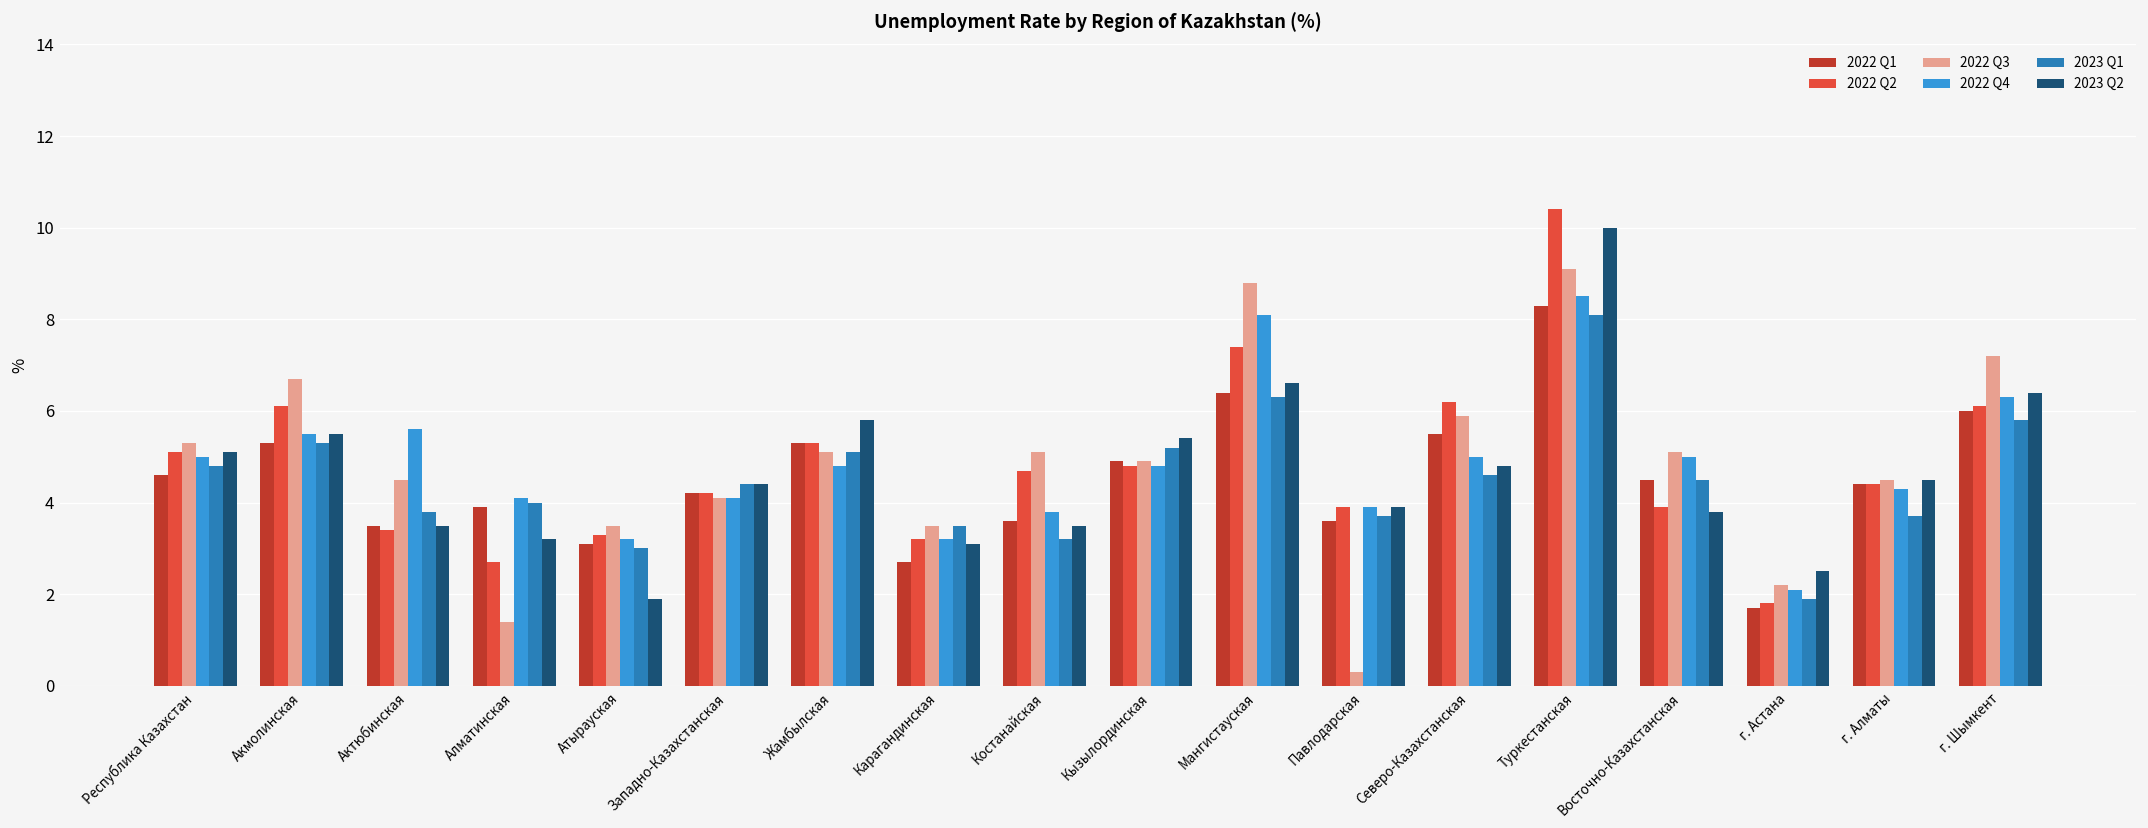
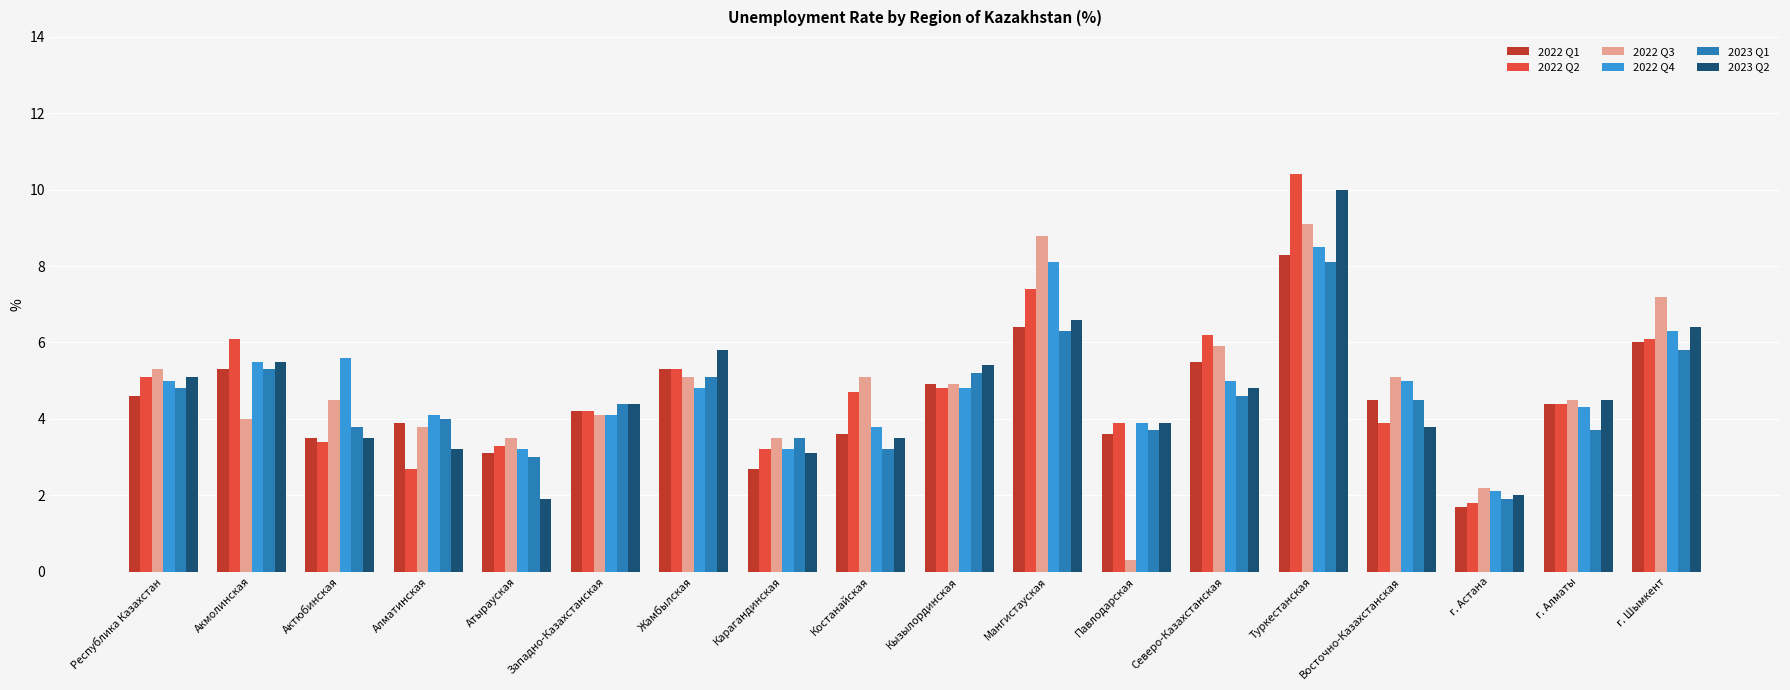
2022 Q3, Акмолинская: 6.7 -> 4.0
2022 Q3, Алматинская: 1.4 -> 3.8
2023 Q2, г. Астана: 2.5 -> 2.0
